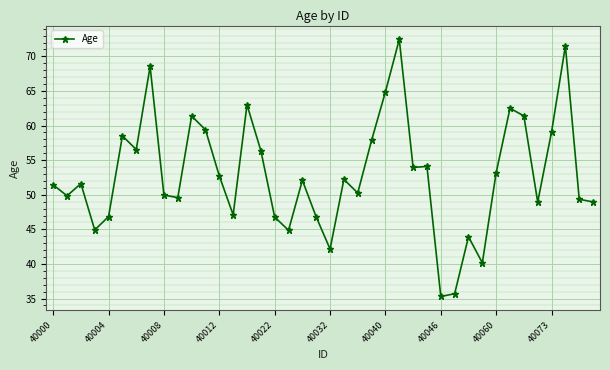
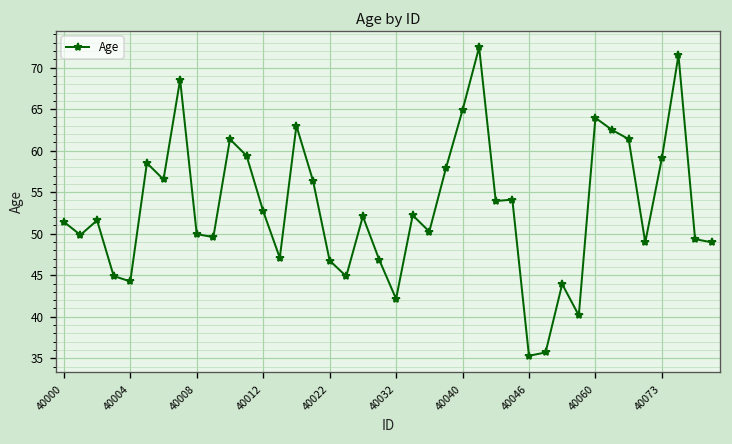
40004: 47 -> 44
40060: 53 -> 64
